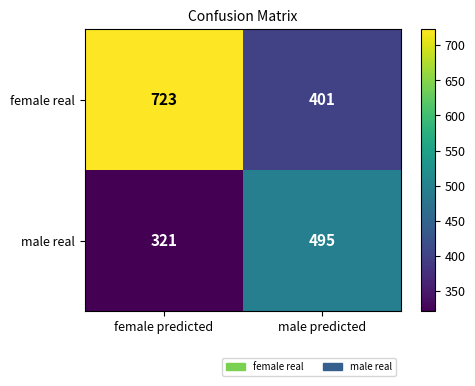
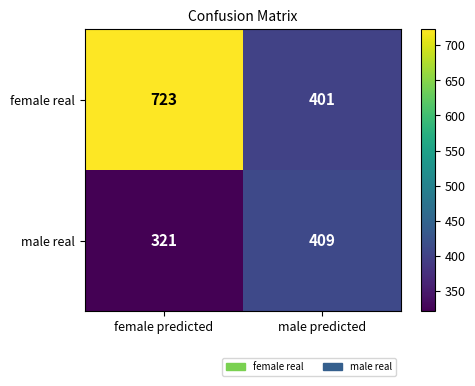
male real, male predicted: 495 -> 409
